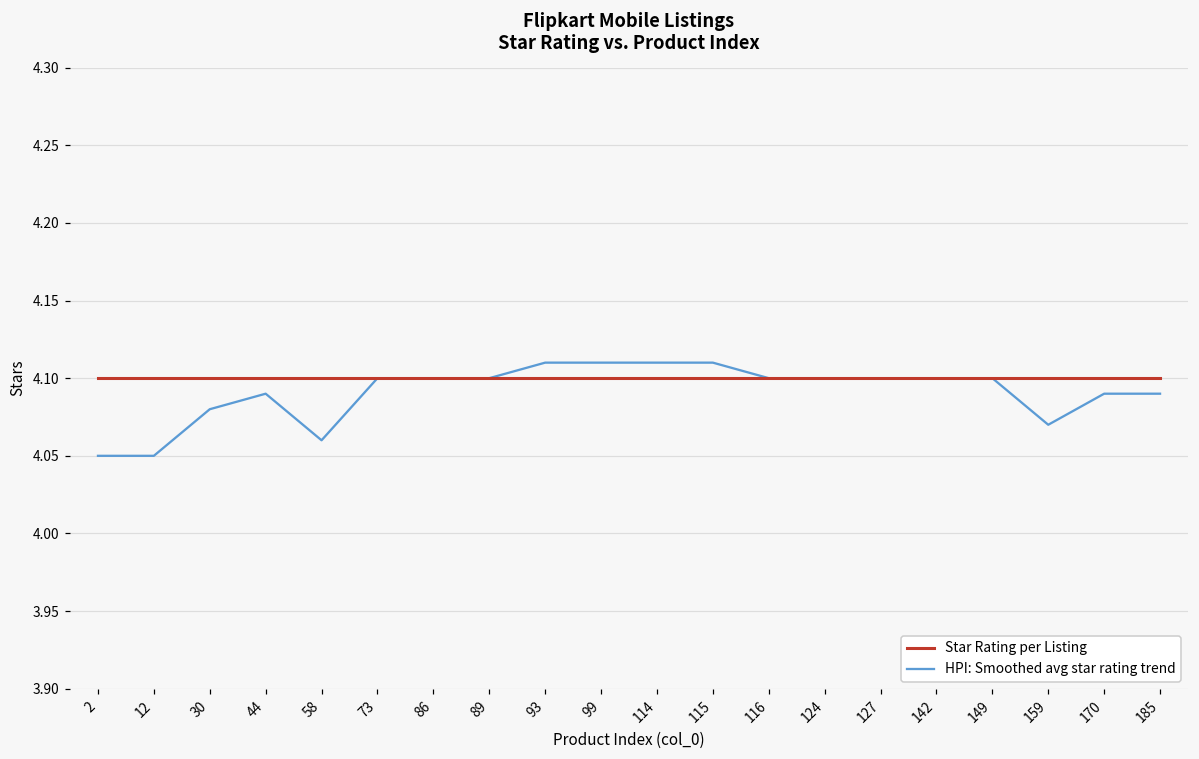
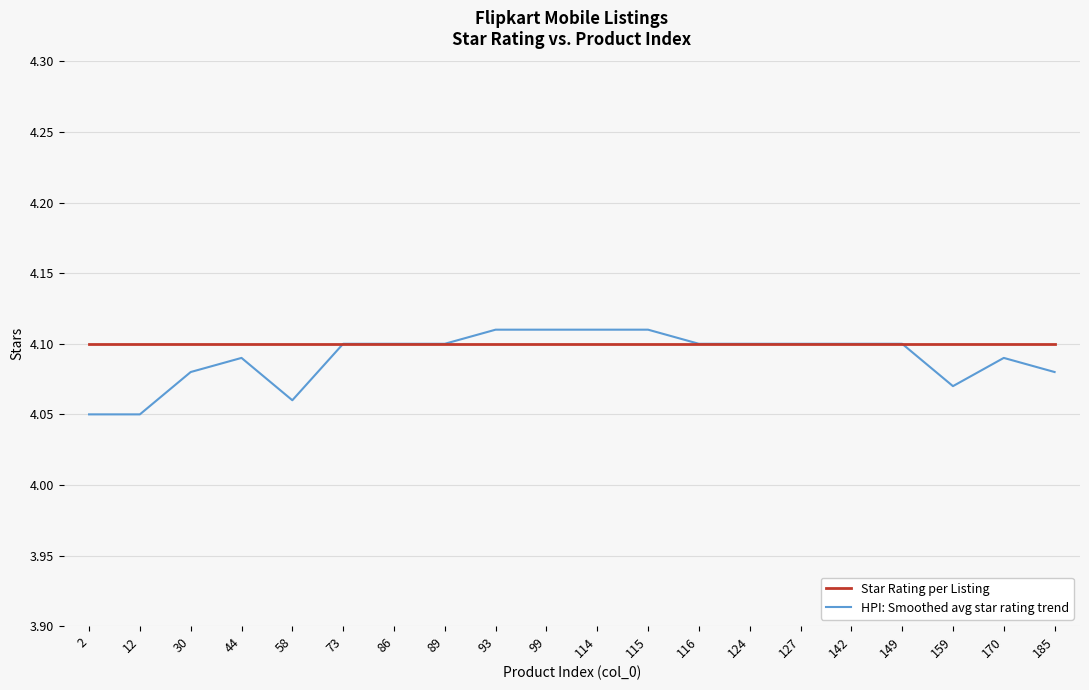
HPI: Smoothed avg star rating trend, 185: 4.09 -> 4.08
